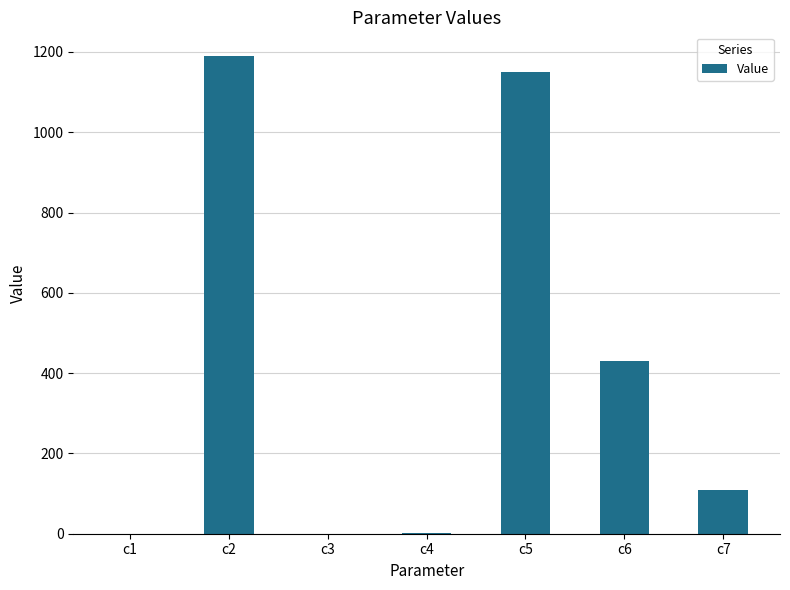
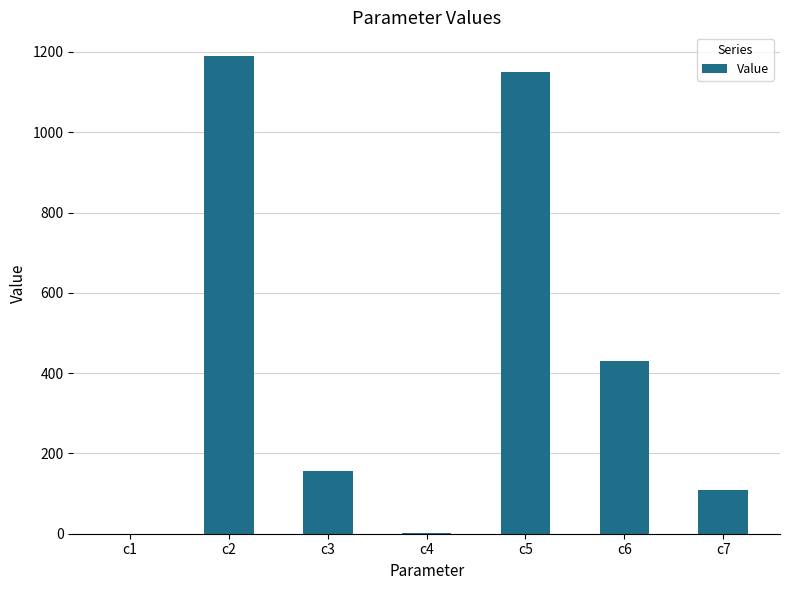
c3: 0 -> 160
